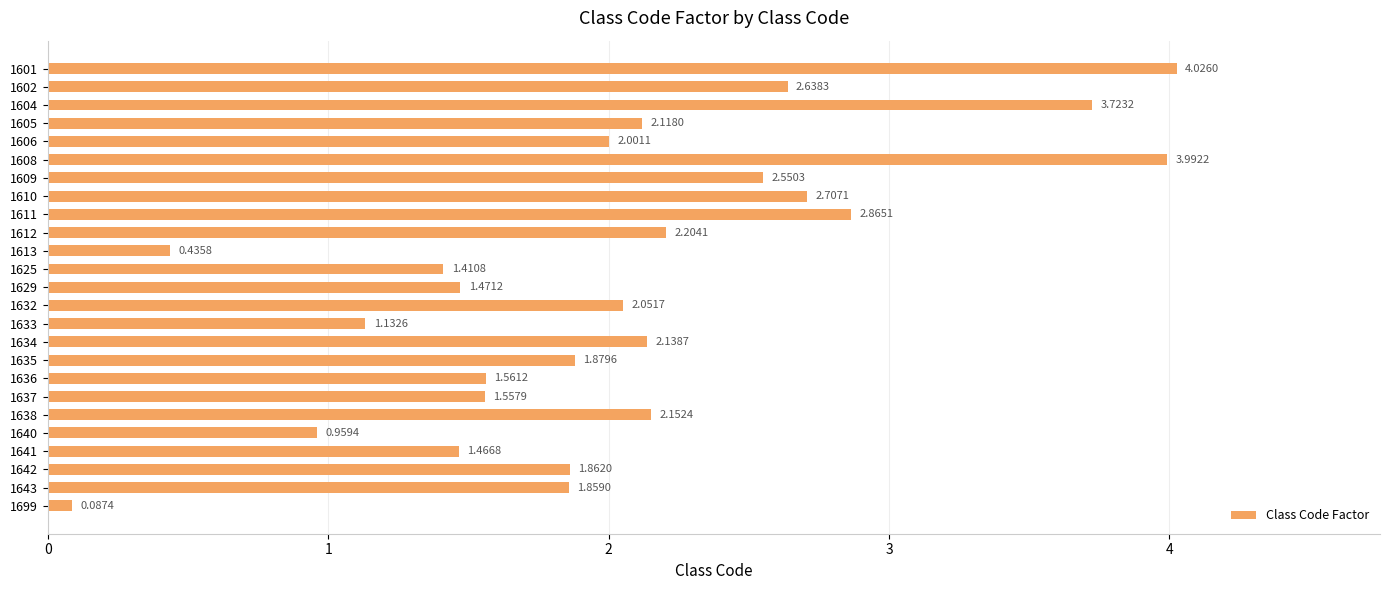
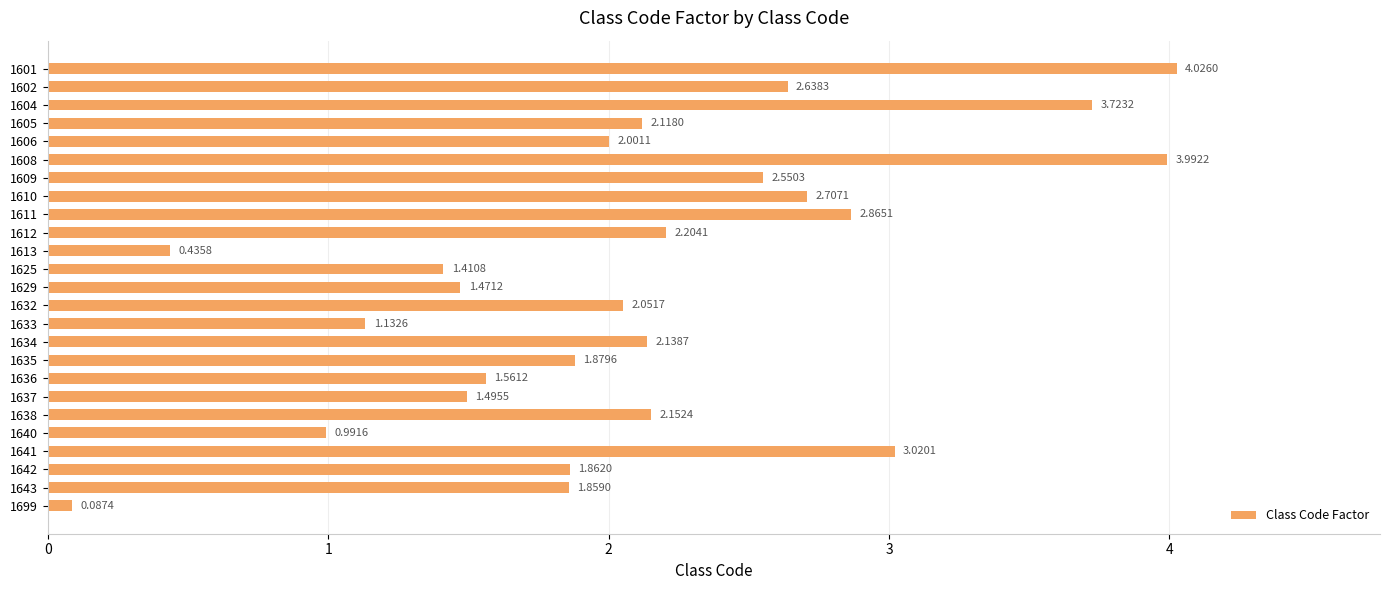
1637: 1.5579 -> 1.4955
1640: 0.9594 -> 0.9916
1641: 1.4668 -> 3.0201
